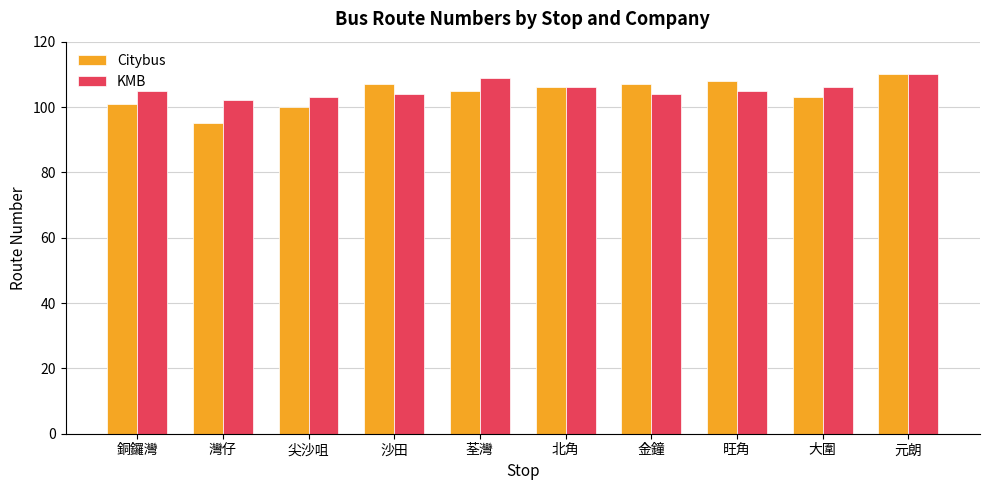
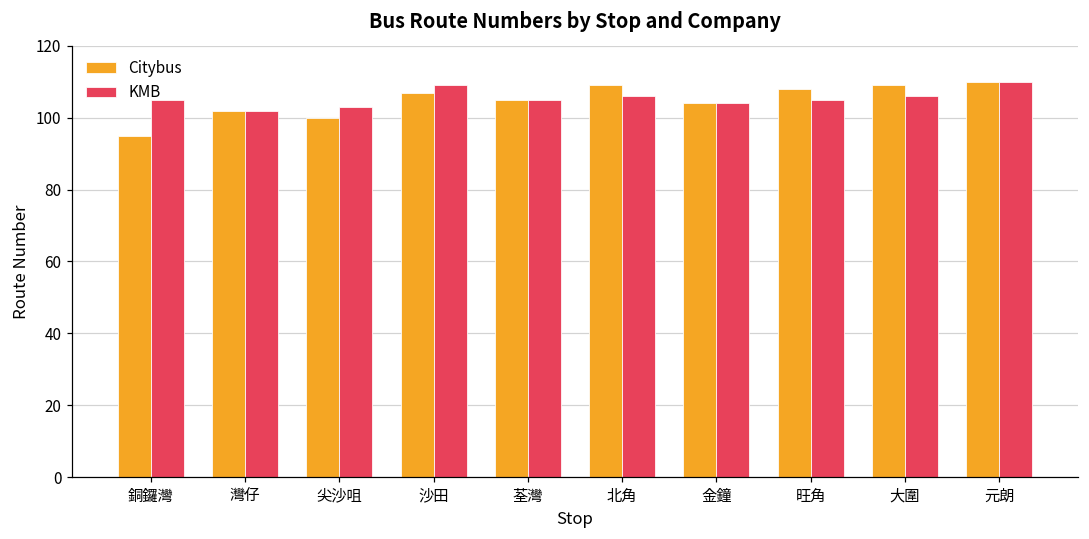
Citybus, 銅鑼灣: 101 -> 95
Citybus, 灣仔: 95 -> 102
KMB, 沙田: 104 -> 109
KMB, 荃灣: 109 -> 105
Citybus, 北角: 106 -> 109
Citybus, 金鐘: 107 -> 104
Citybus, 大圍: 103 -> 109
